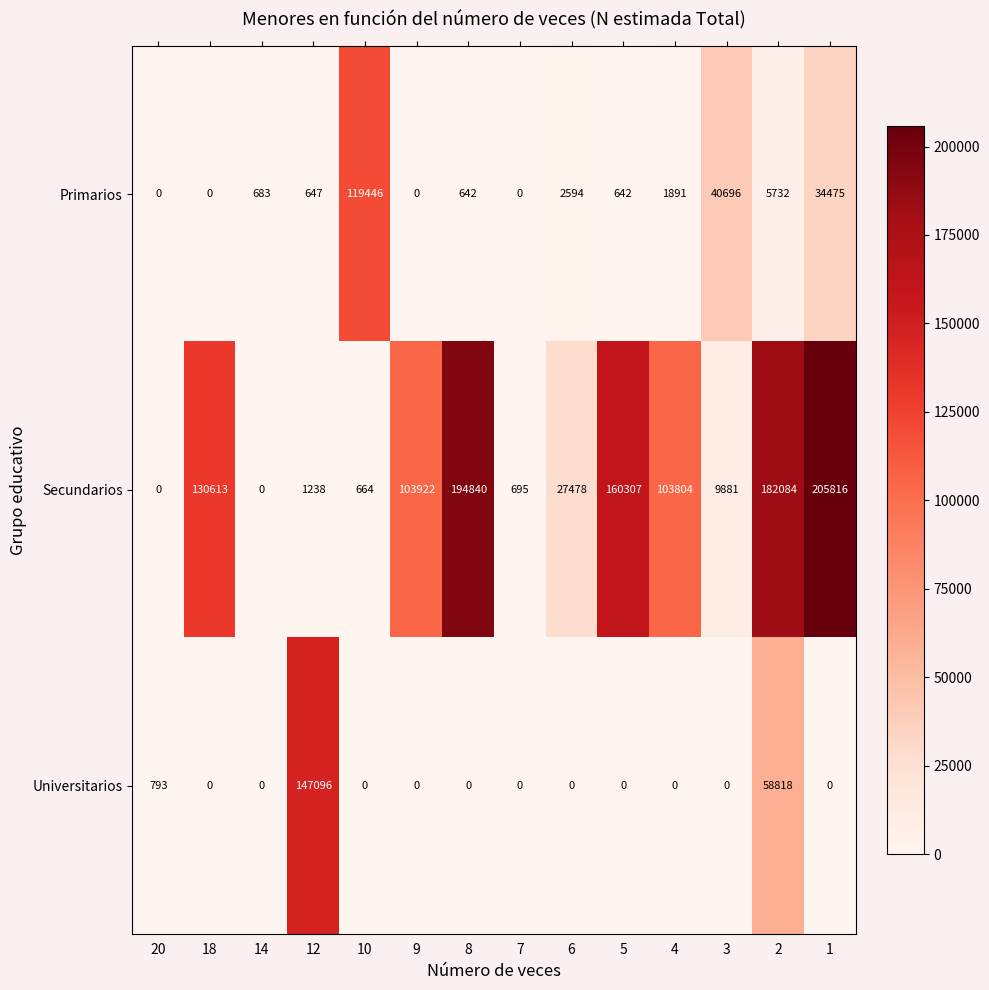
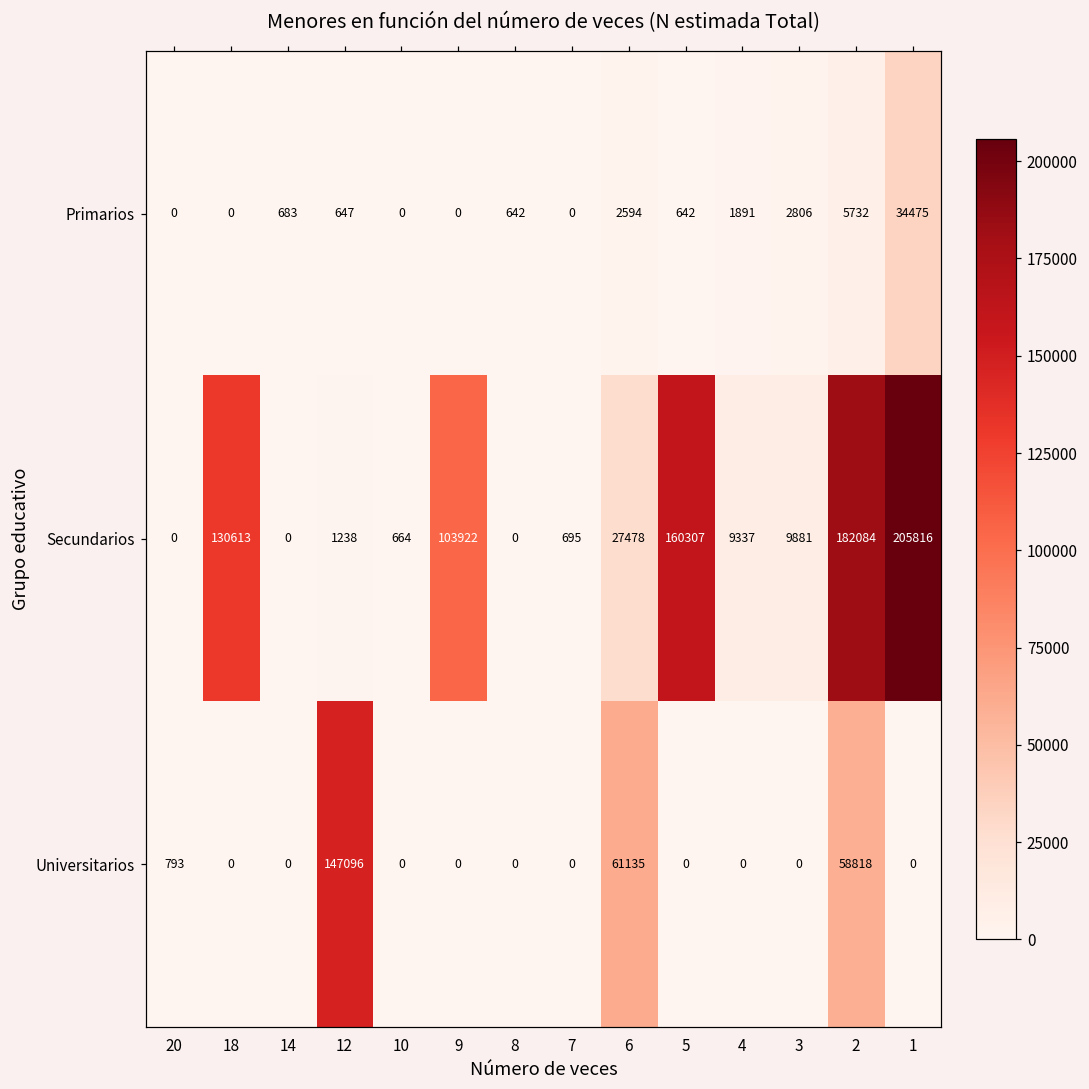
Primarios, 10: 119446 -> 0
Primarios, 3: 40696 -> 2806
Secundarios, 8: 194840 -> 0
Secundarios, 4: 103804 -> 9337
Universitarios, 6: 0 -> 61135
